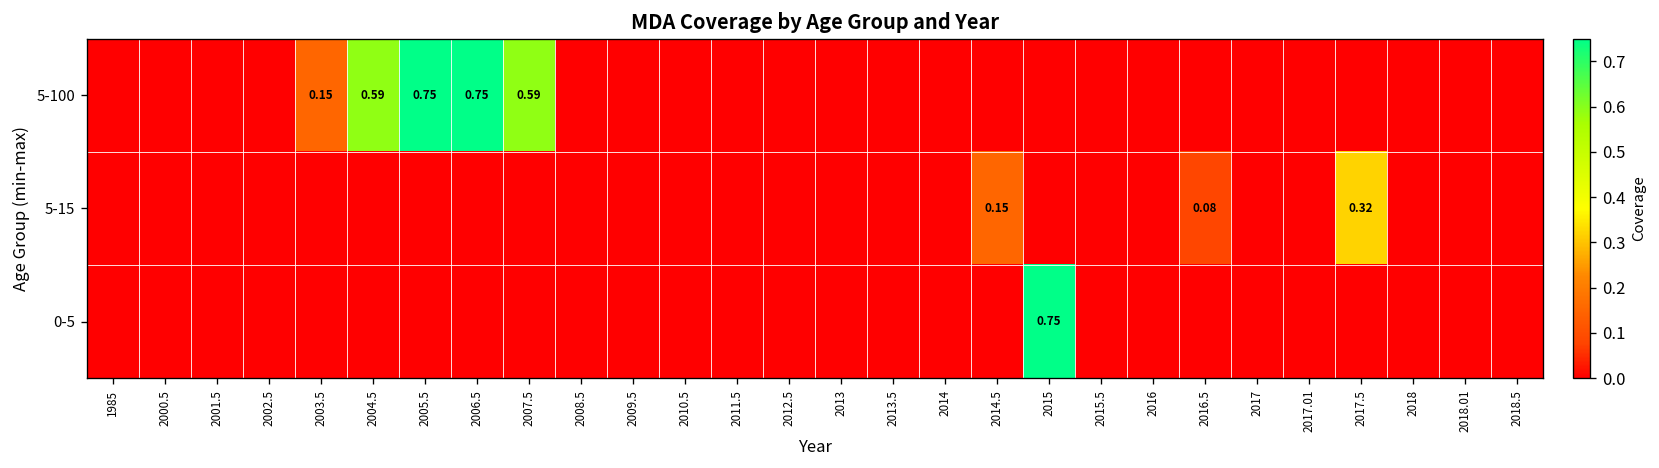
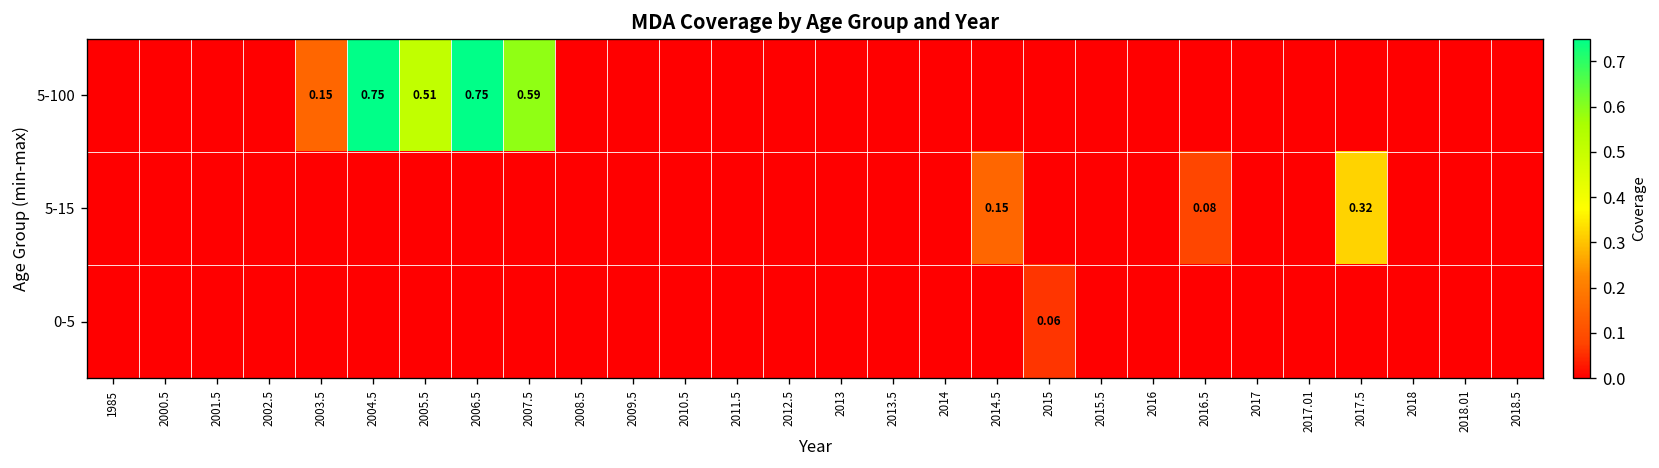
5-100, 2004.5: 0.59 -> 0.75
5-100, 2005.5: 0.75 -> 0.51
0-5, 2015: 0.75 -> 0.06
